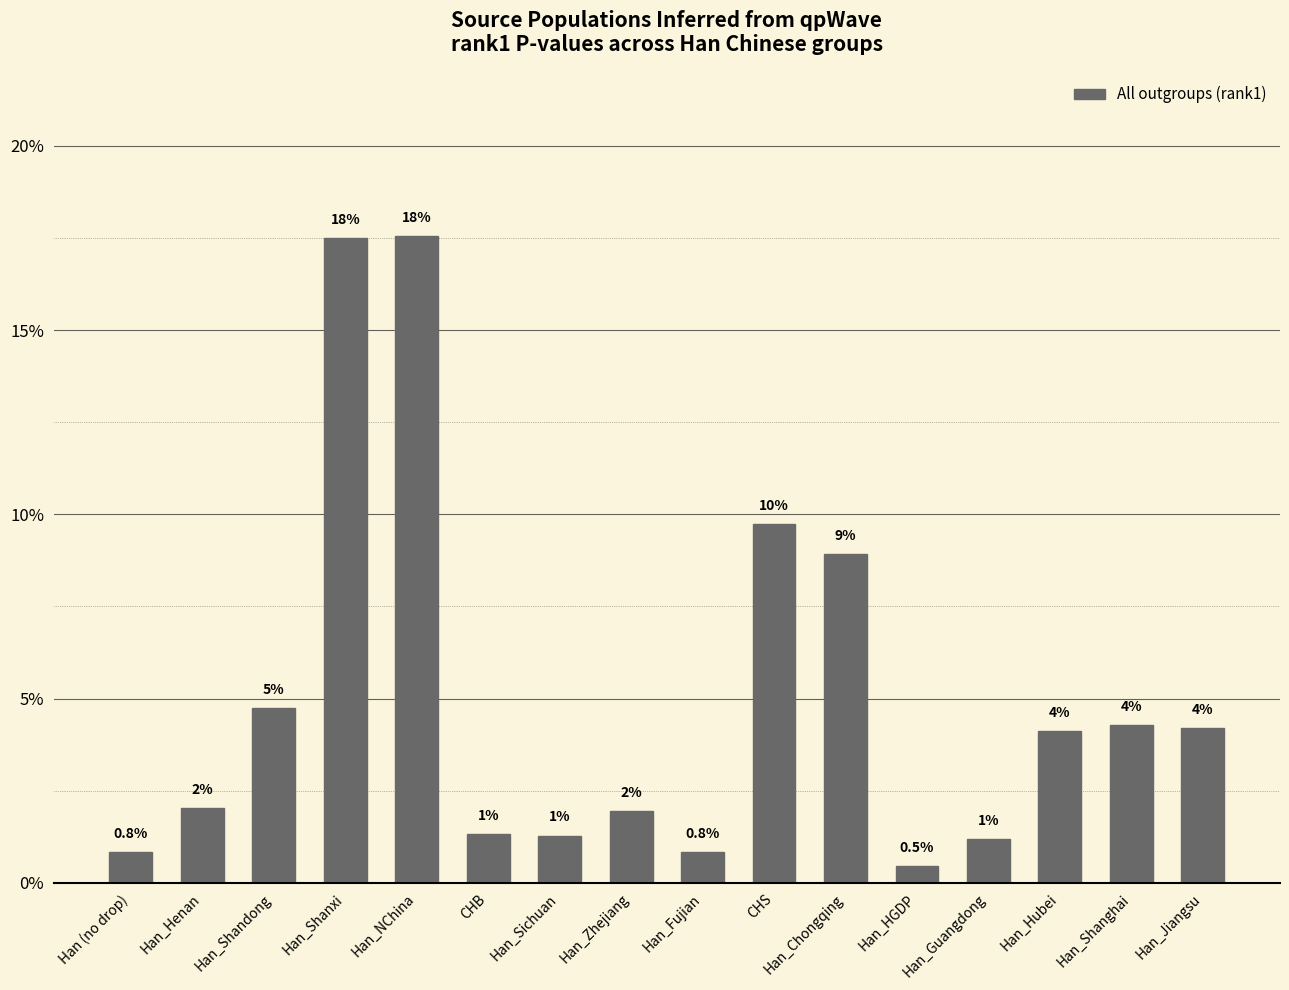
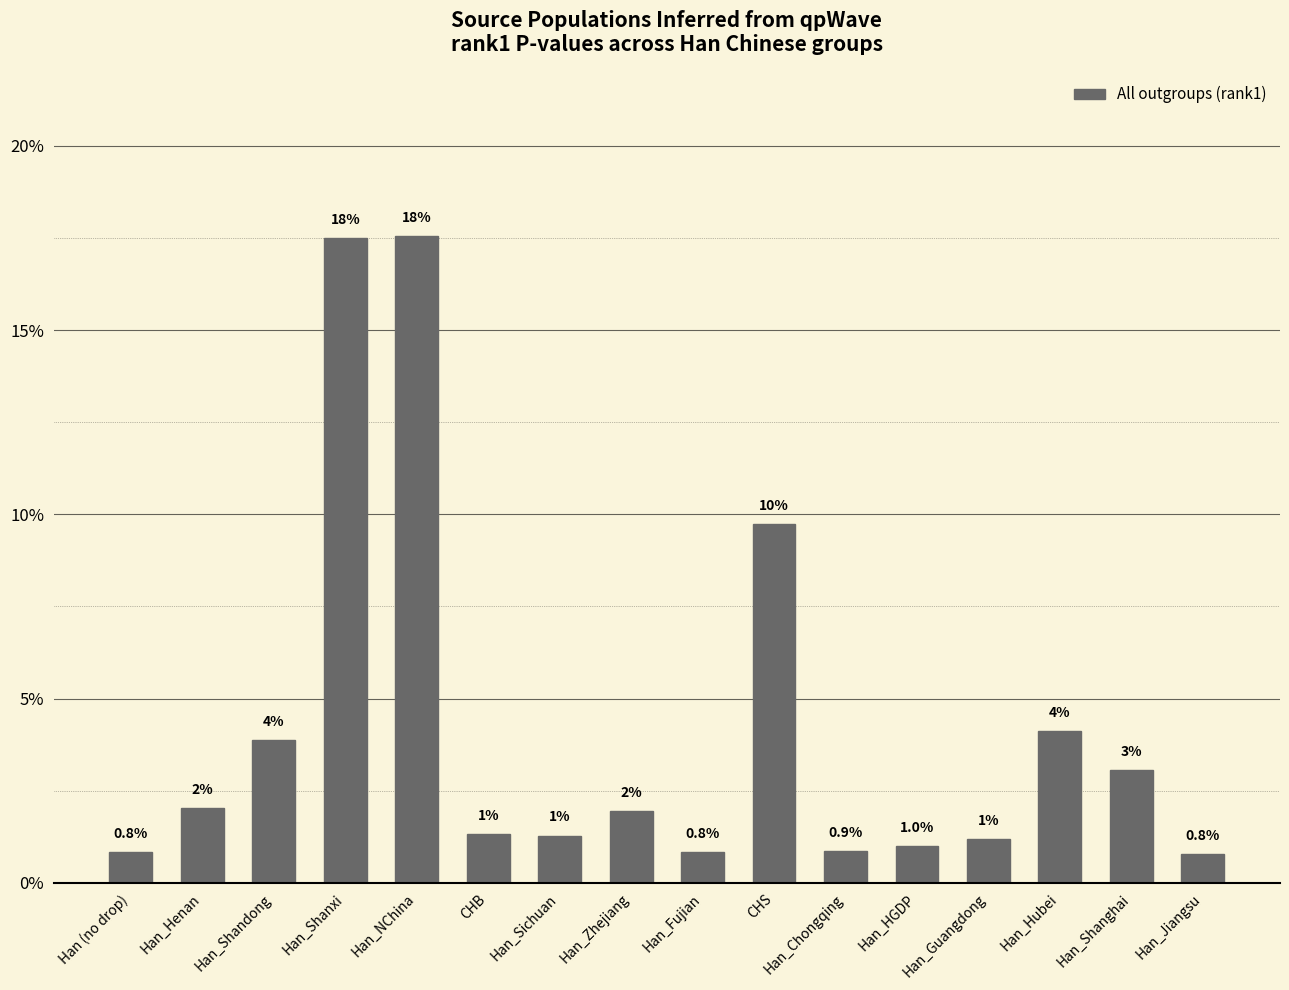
Han_Shandong: 5% -> 4%
Han_Chongqing: 9% -> 0.9%
Han_HGDP: 0.5% -> 1.0%
Han_Shanghai: 4% -> 3%
Han_Jiangsu: 4% -> 0.8%
